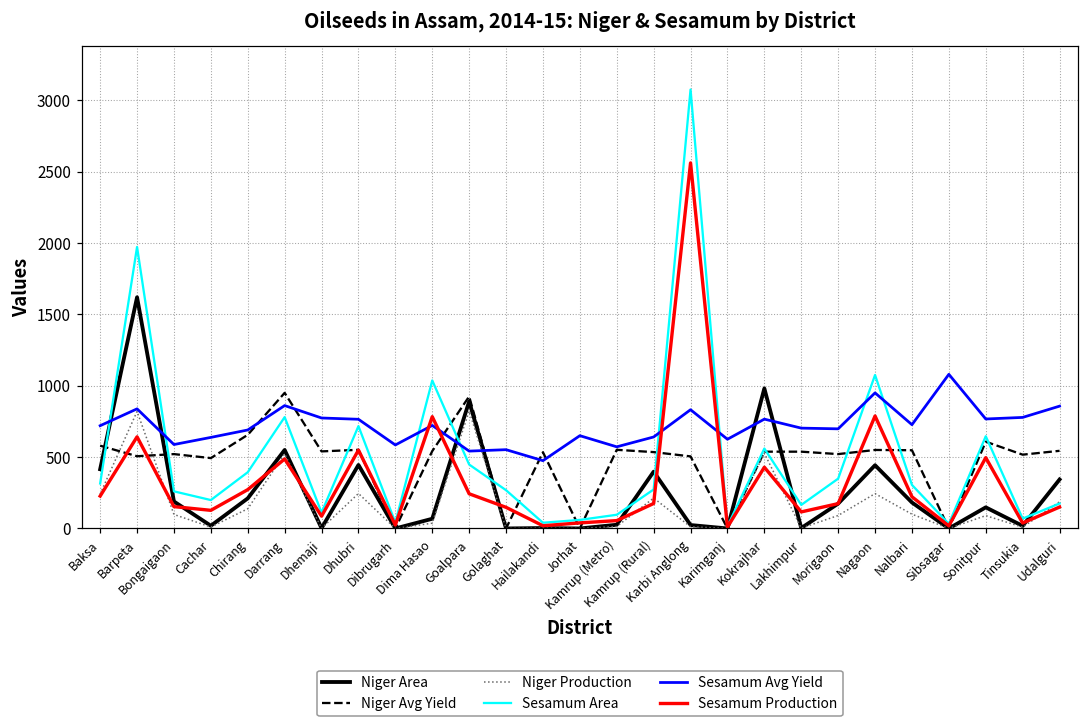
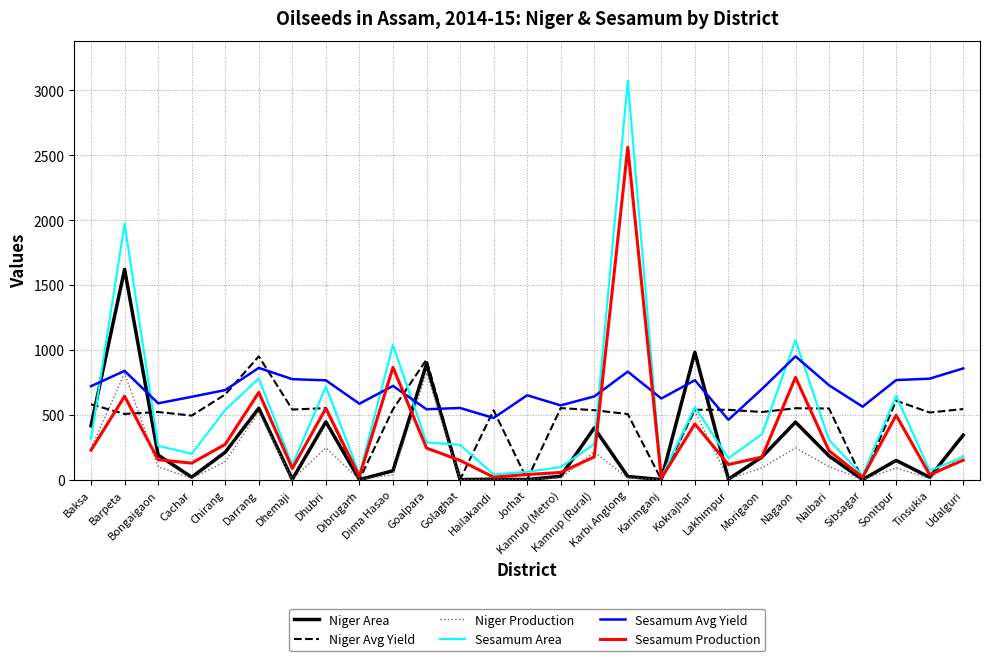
Sesamum Area, Chirang: 390 -> 540
Sesamum Production, Darrang: 490 -> 670
Sesamum Production, Dima Hasao: 780 -> 870
Sesamum Area, Goalpara: 450 -> 290
Sesamum Avg Yield, Lakhimpur: 700 -> 460
Sesamum Avg Yield, Sibsagar: 1080 -> 560
